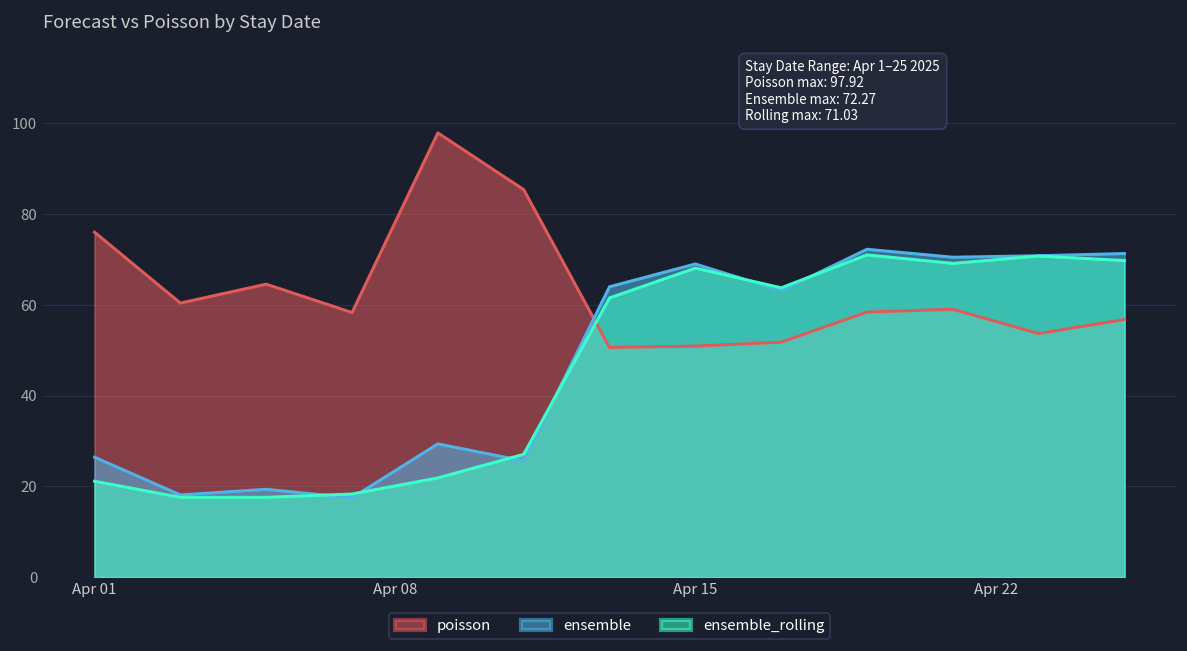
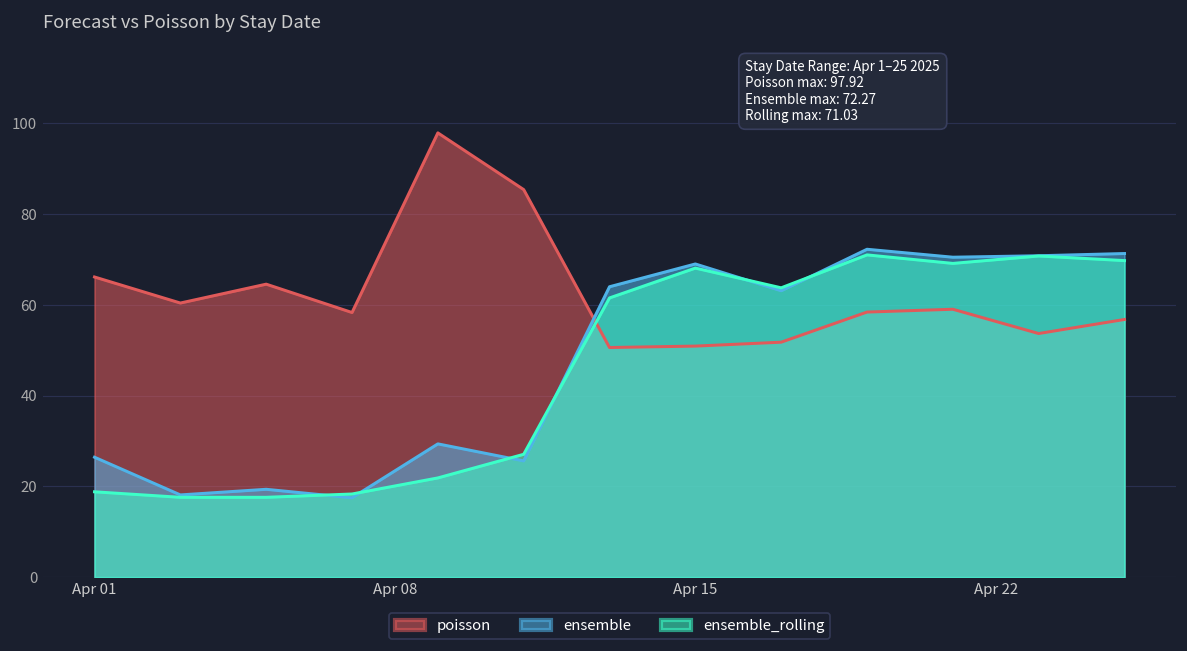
poisson, Apr 01: 76 -> 66
ensemble_rolling, Apr 01: 21 -> 19
